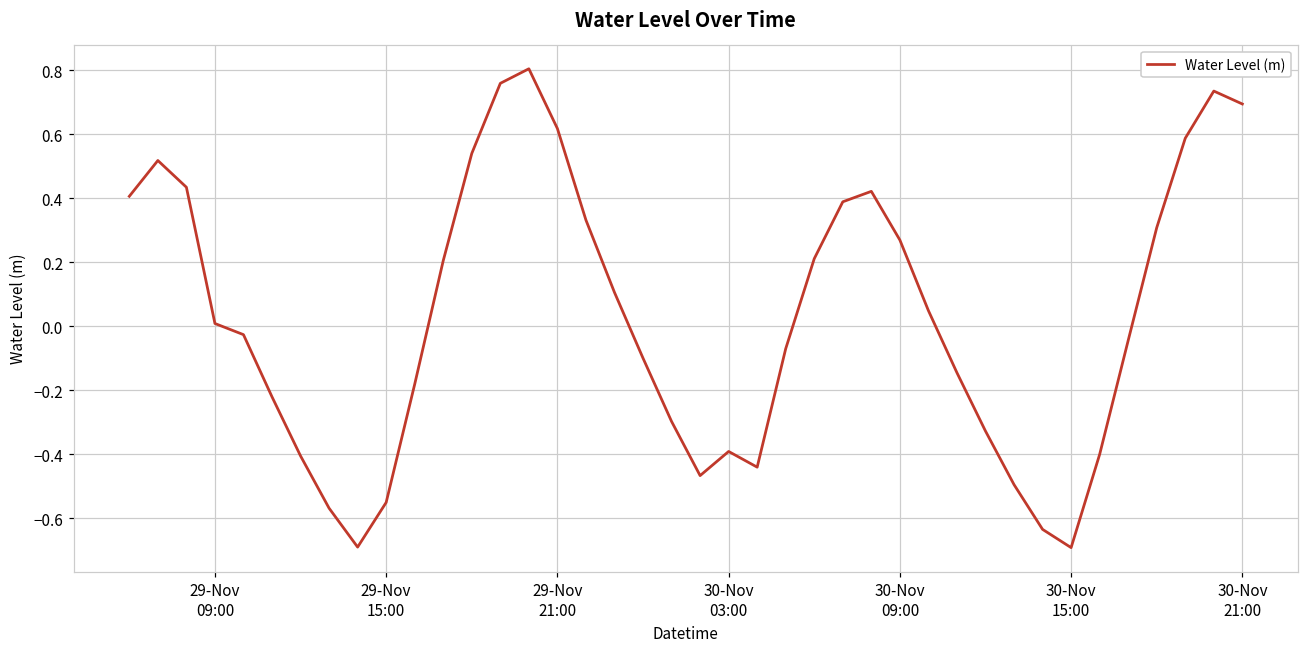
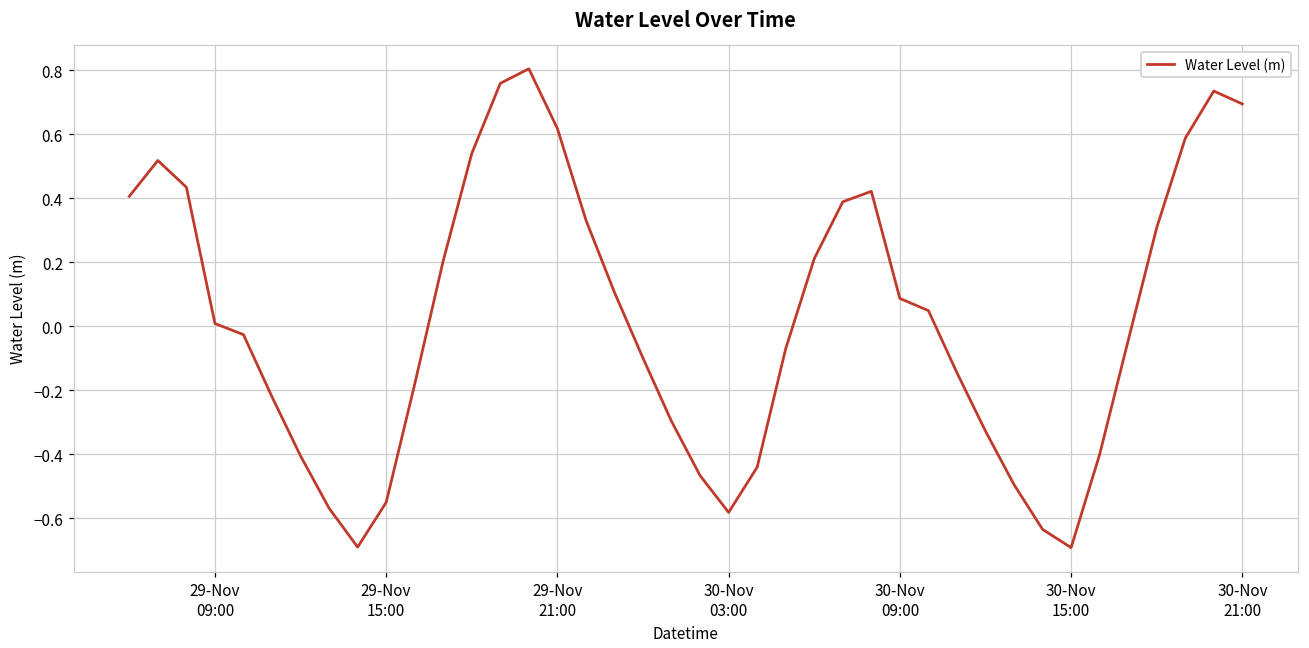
30-Nov 03:00: -0.39 -> -0.58
30-Nov 09:00: 0.27 -> 0.09
